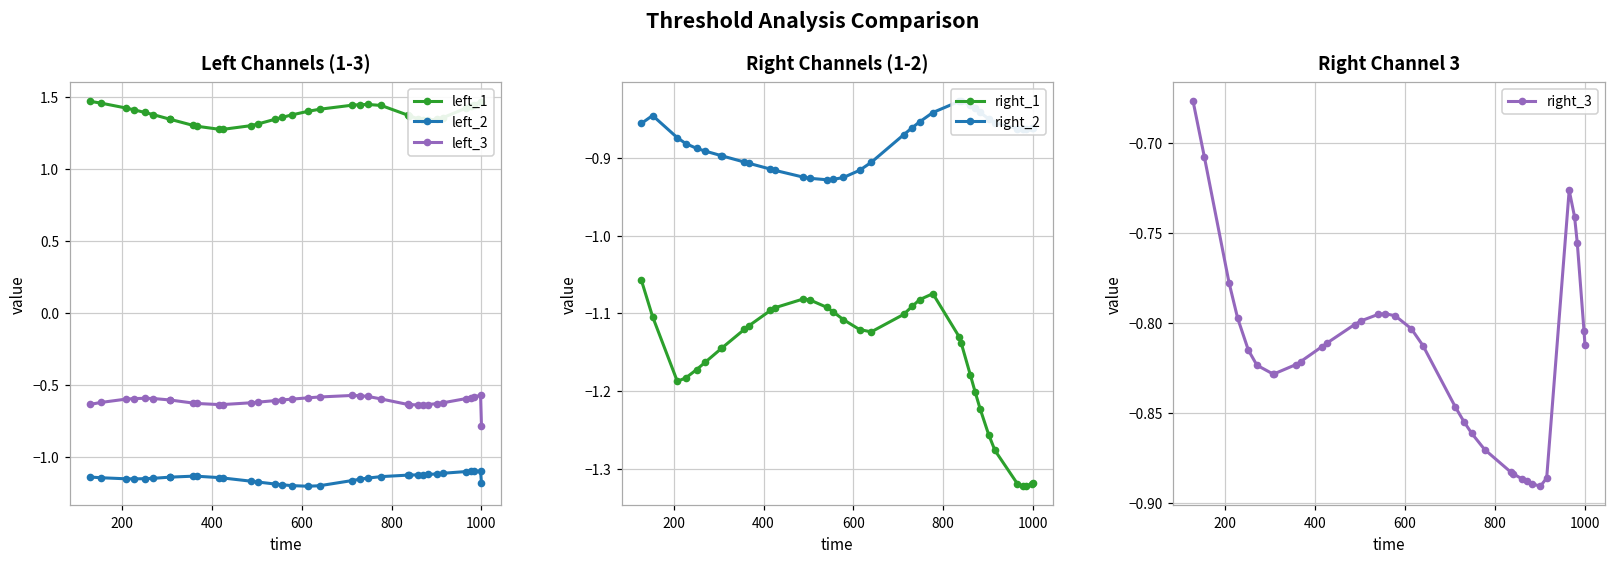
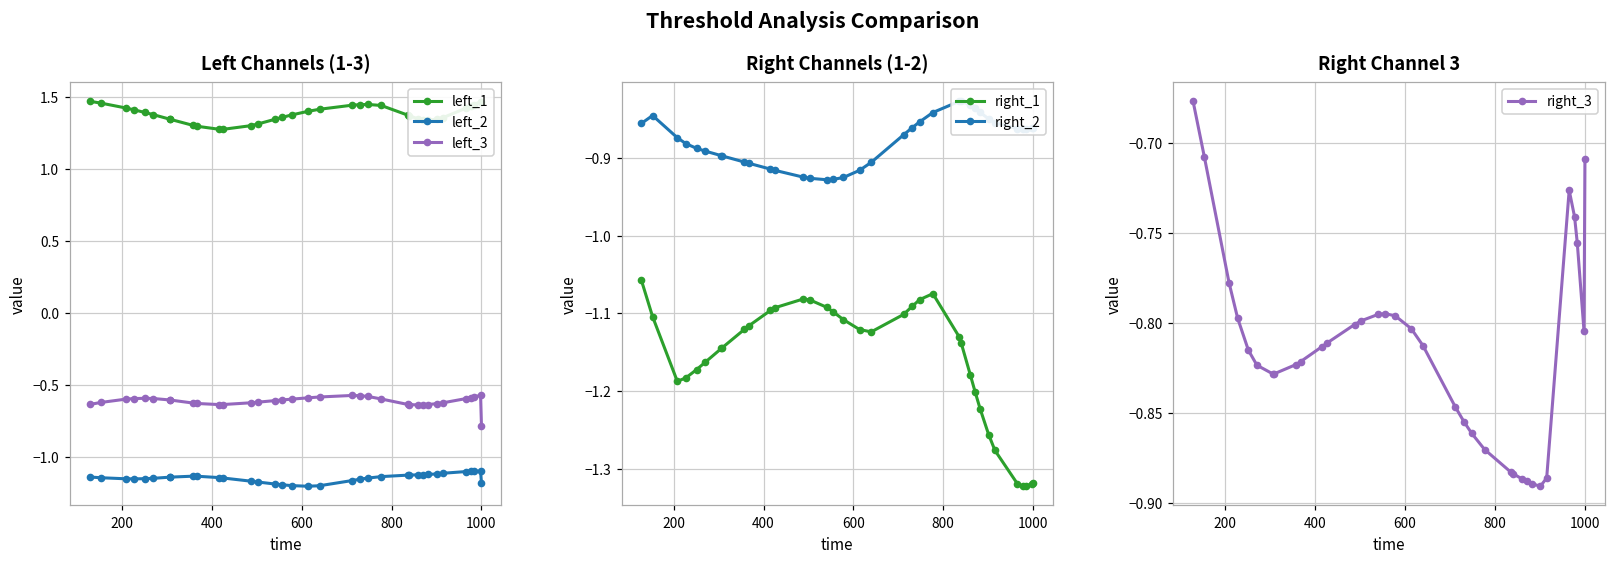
Right Channel 3, 1000: -0.812 -> -0.709
